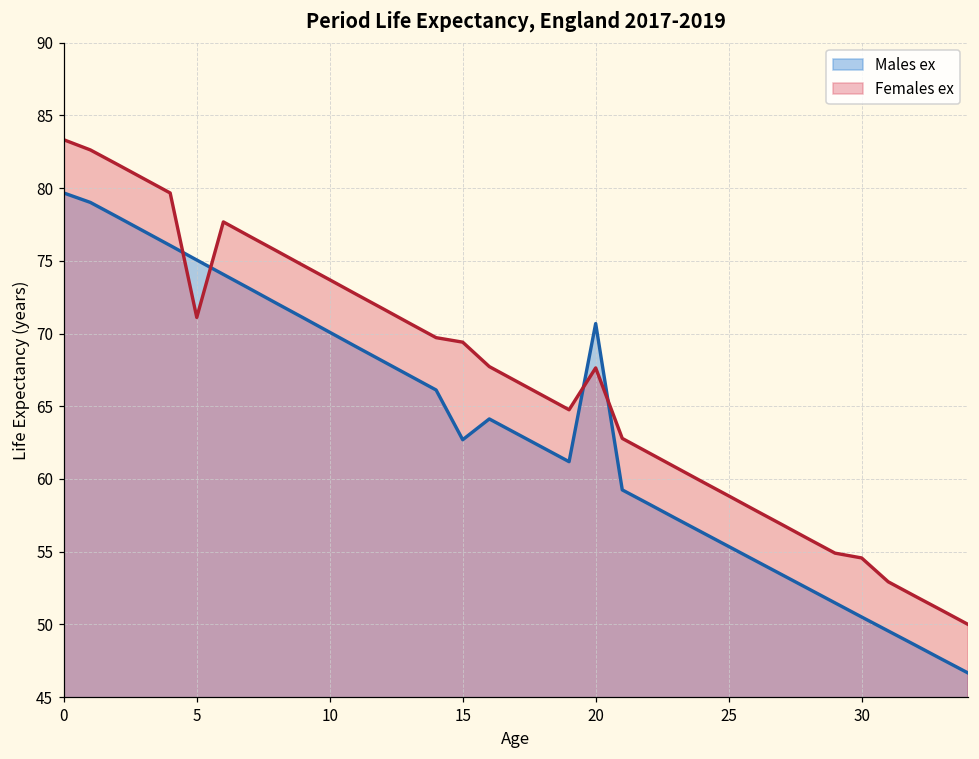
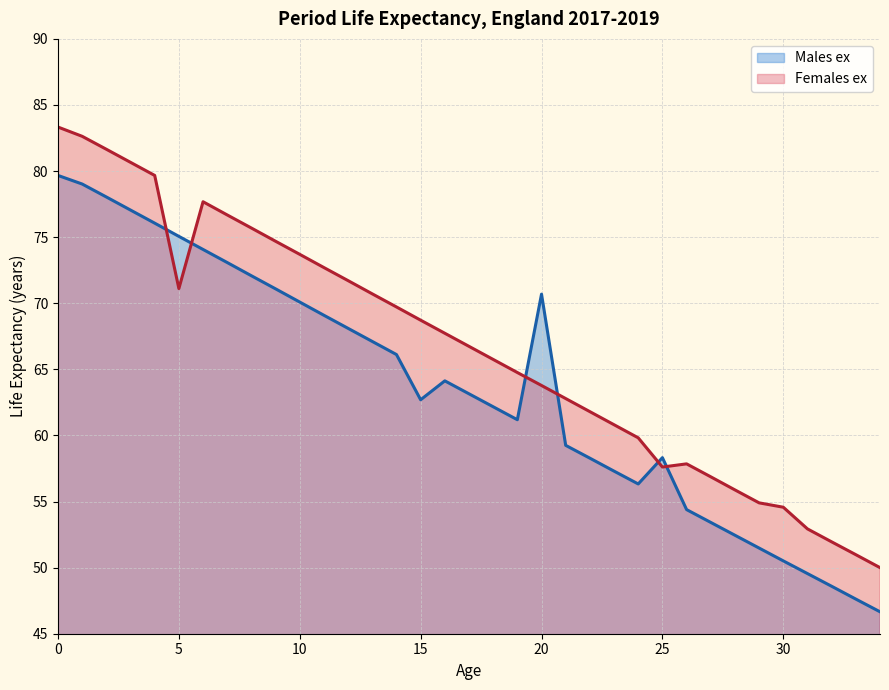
Females ex, 15: 69.4 -> 68.7
Females ex, 20: 67.6 -> 63.8
Males ex, 25: 55.4 -> 58.3
Females ex, 25: 58.8 -> 57.6
